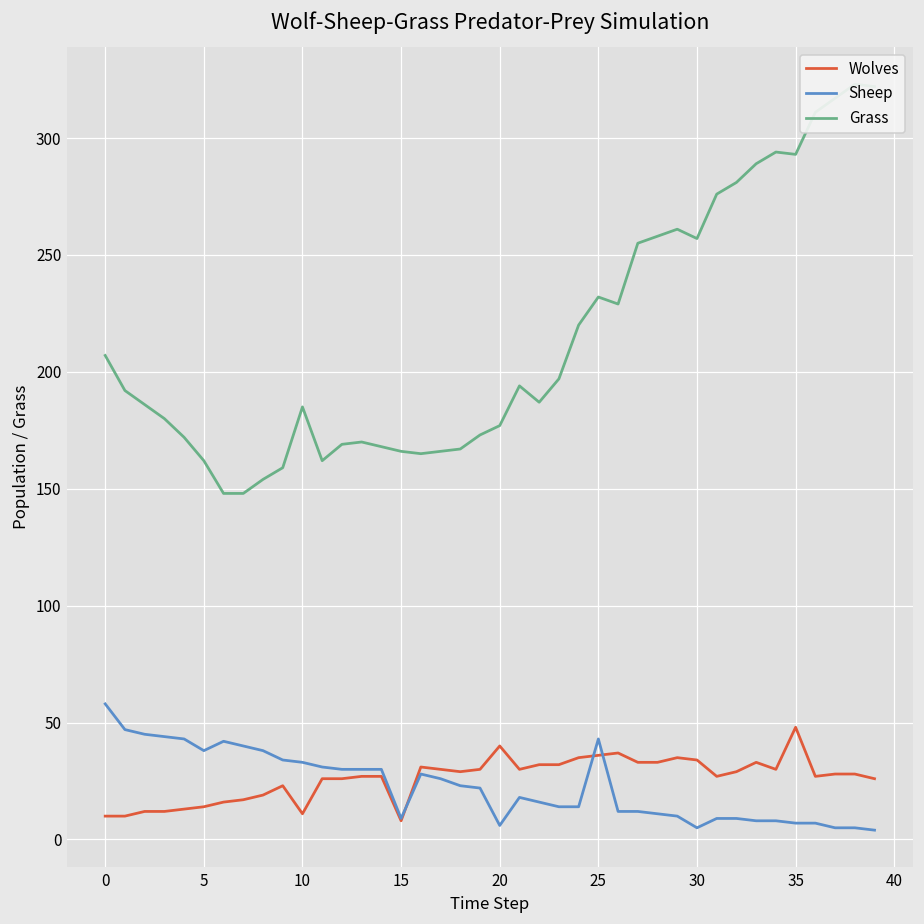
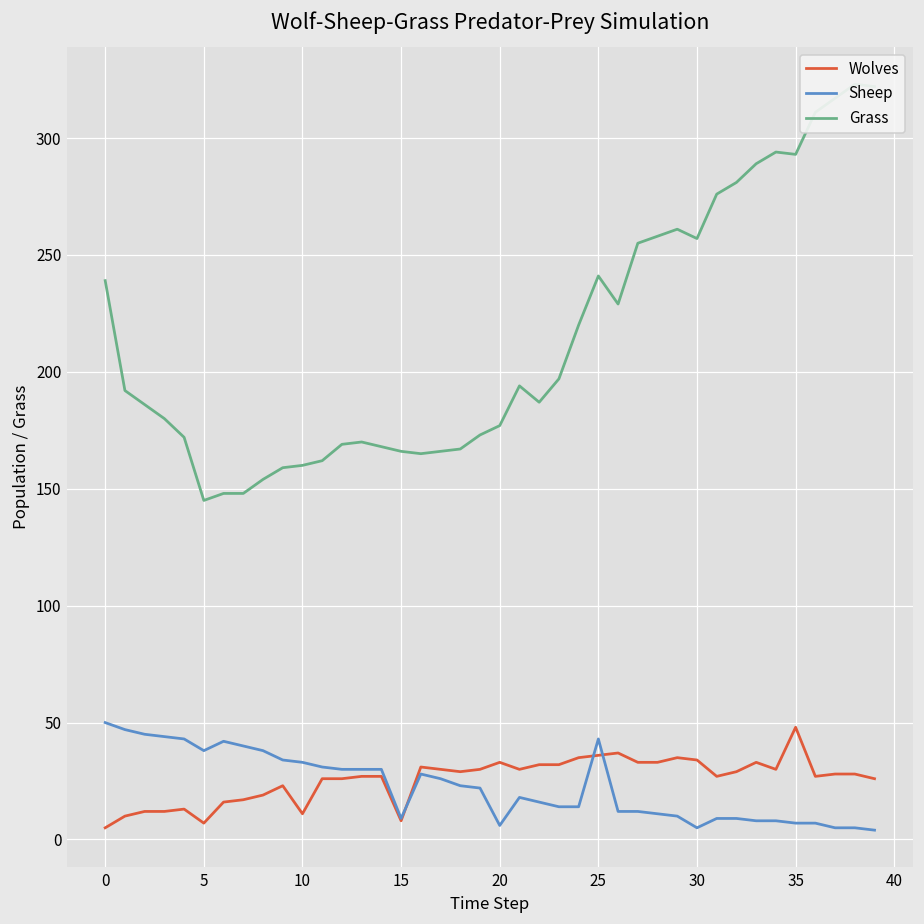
Wolves, 0: 10 -> 5
Sheep, 0: 58 -> 50
Grass, 0: 207 -> 239
Wolves, 5: 14 -> 7
Grass, 5: 162 -> 145
Grass, 10: 185 -> 160
Wolves, 20: 40 -> 33
Grass, 25: 232 -> 241
